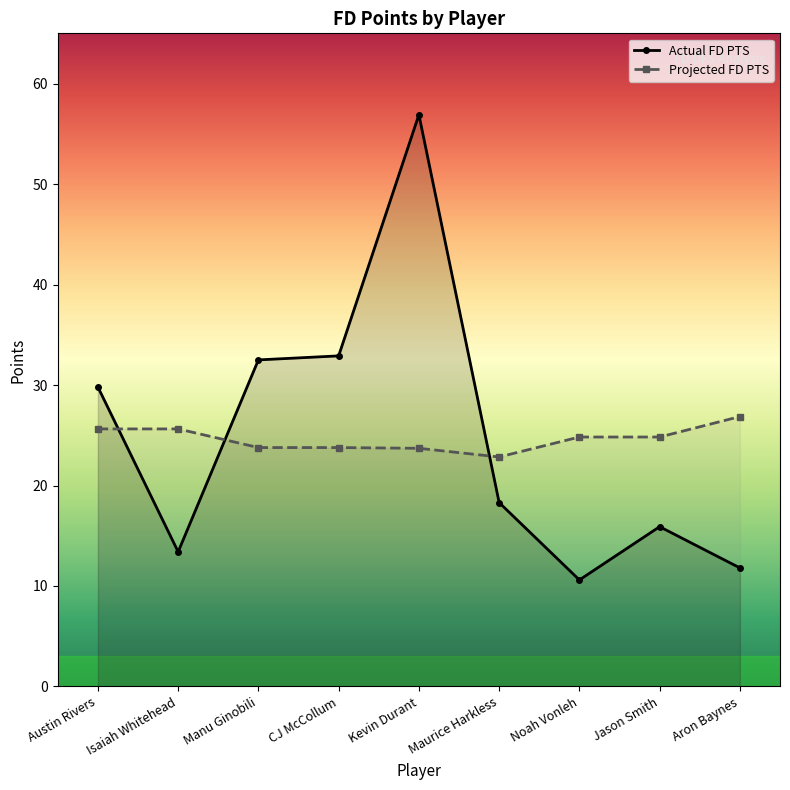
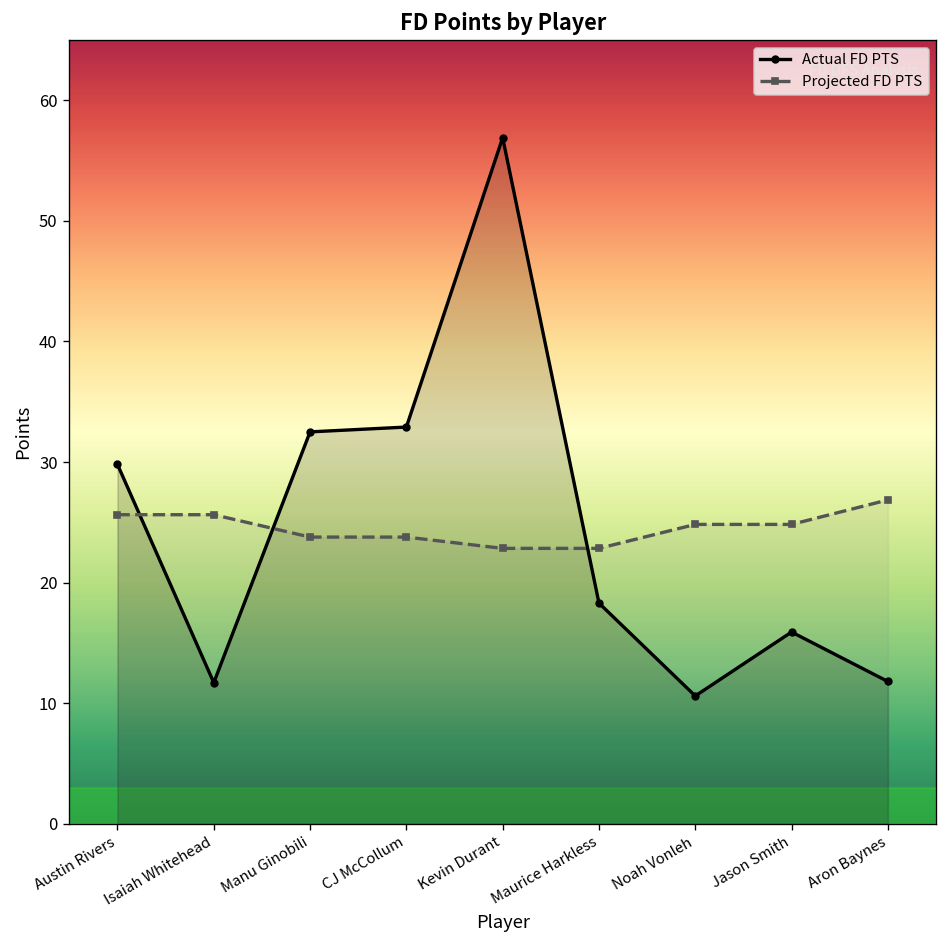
Actual FD PTS, Isaiah Whitehead: 13.4 -> 11.7
Projected FD PTS, Kevin Durant: 23.7 -> 22.8
